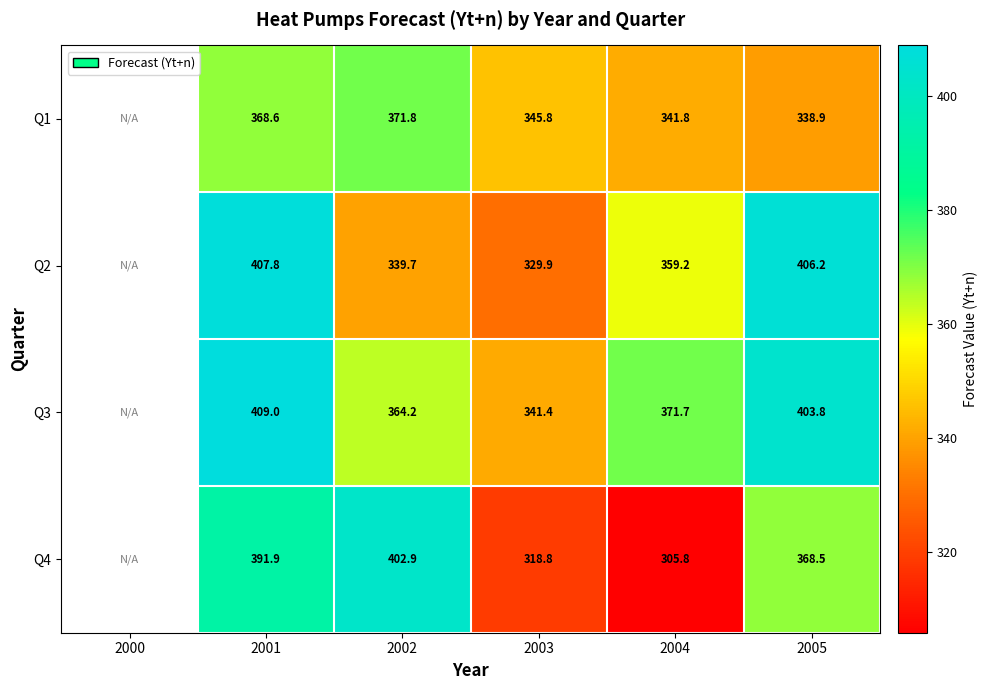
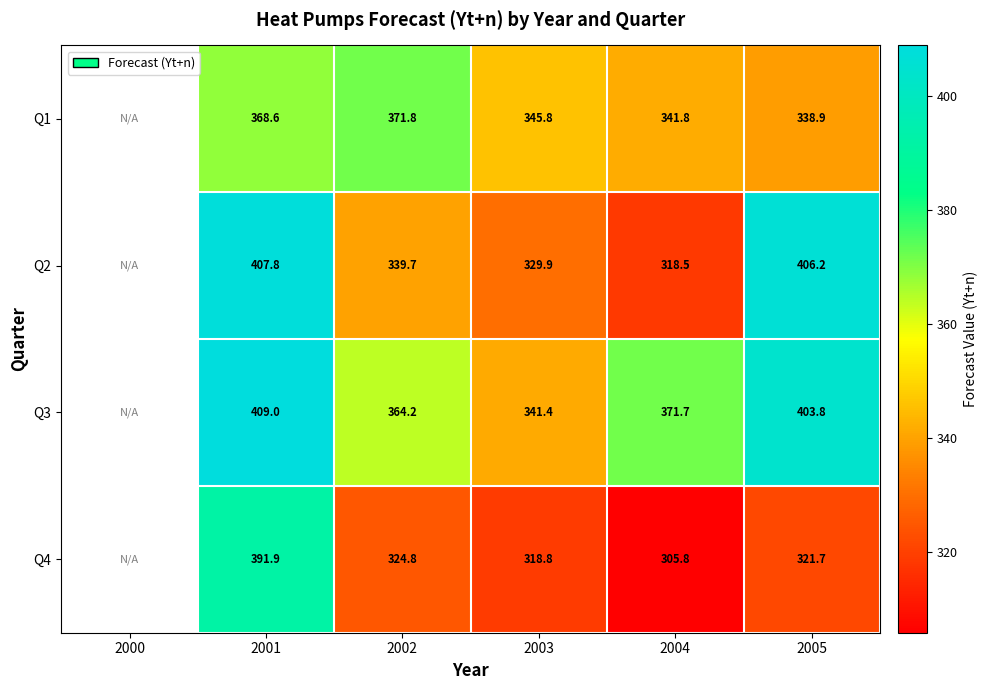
Q2, 2004: 359.2 -> 318.5
Q4, 2002: 402.9 -> 324.8
Q4, 2005: 368.5 -> 321.7
